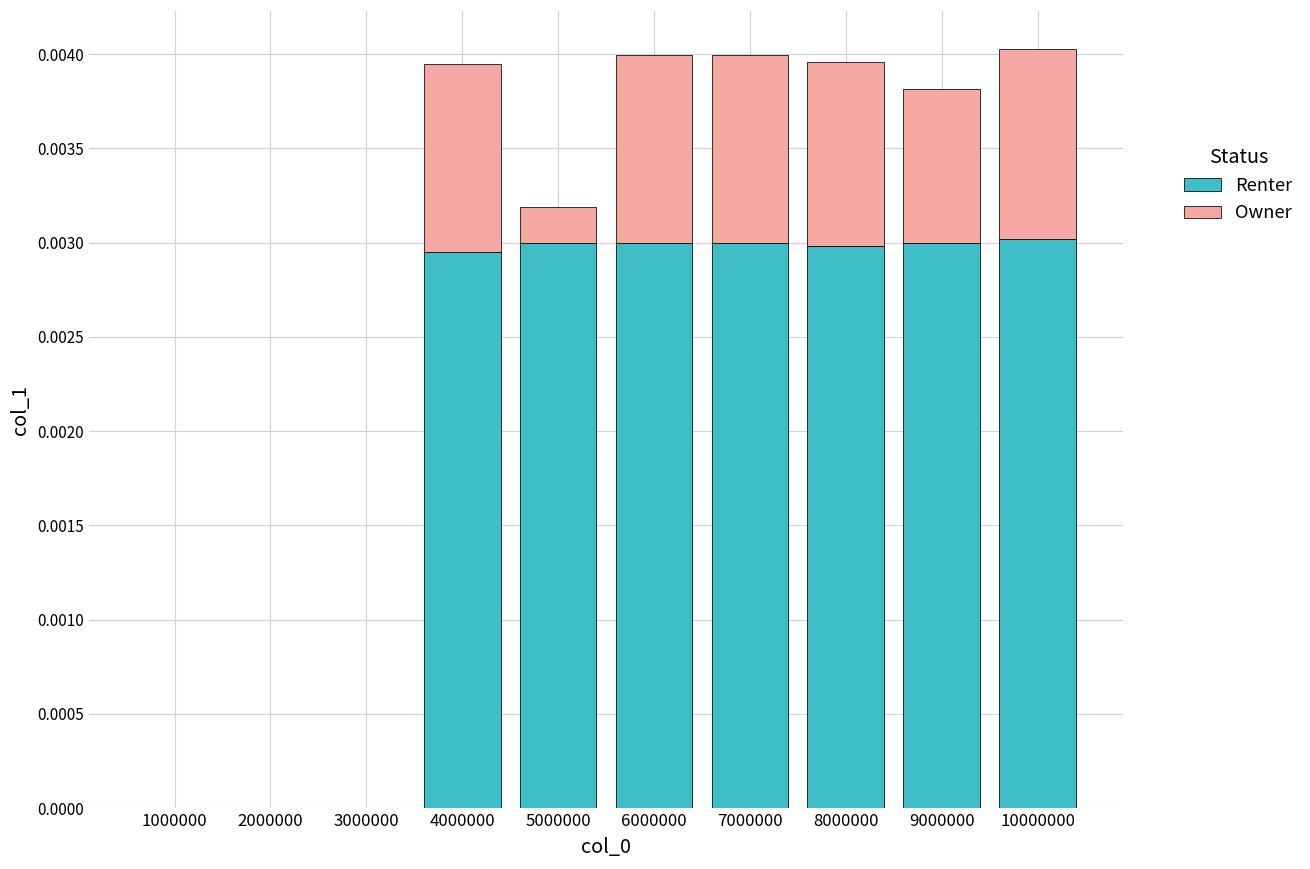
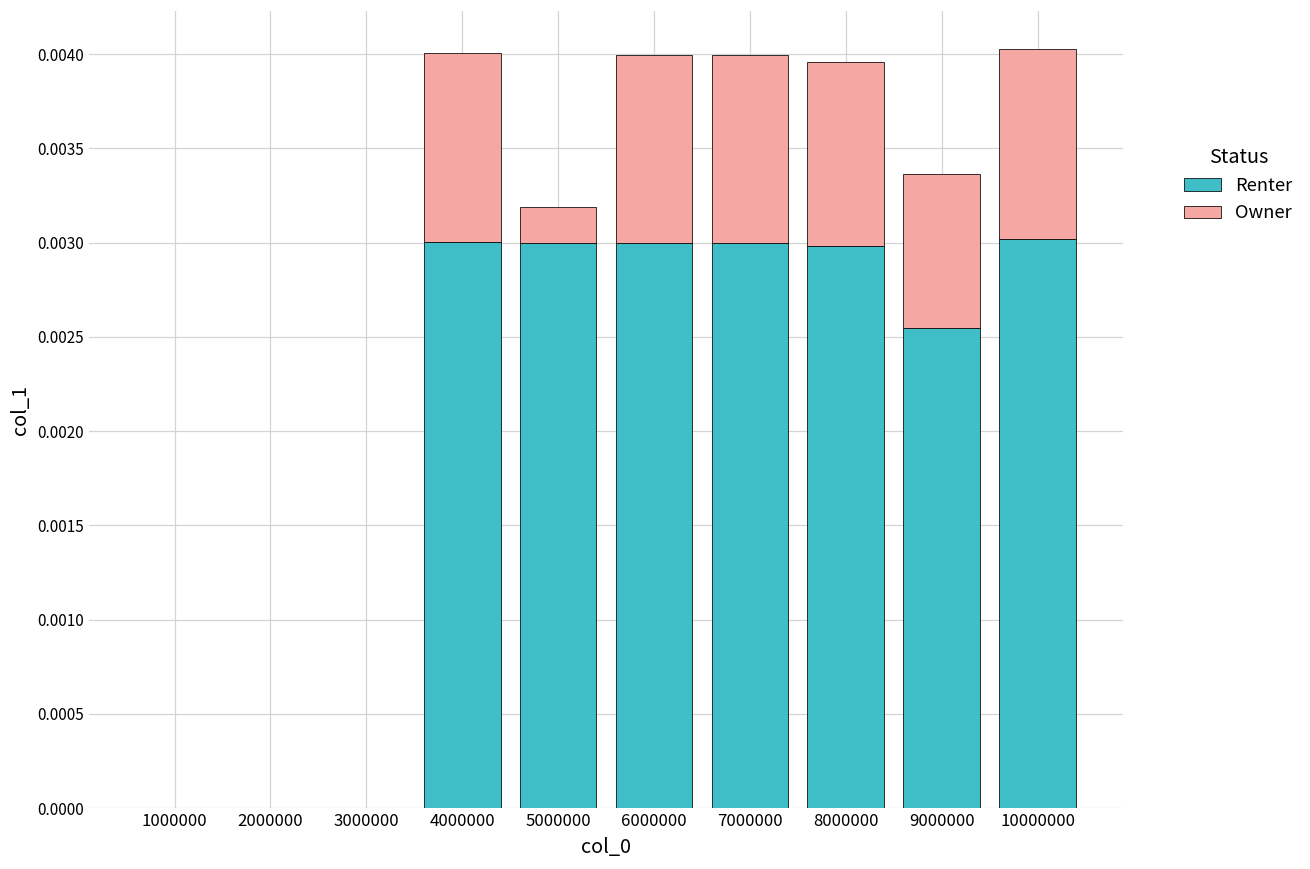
Renter, 4000000: 0.00295 -> 0.00300
Renter, 9000000: 0.00300 -> 0.00255
